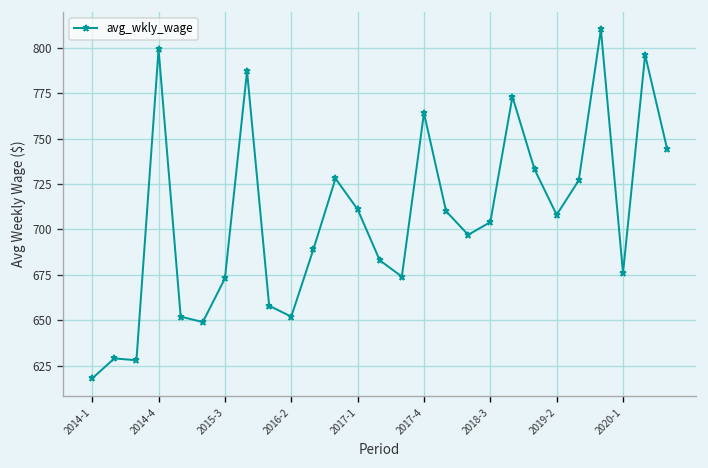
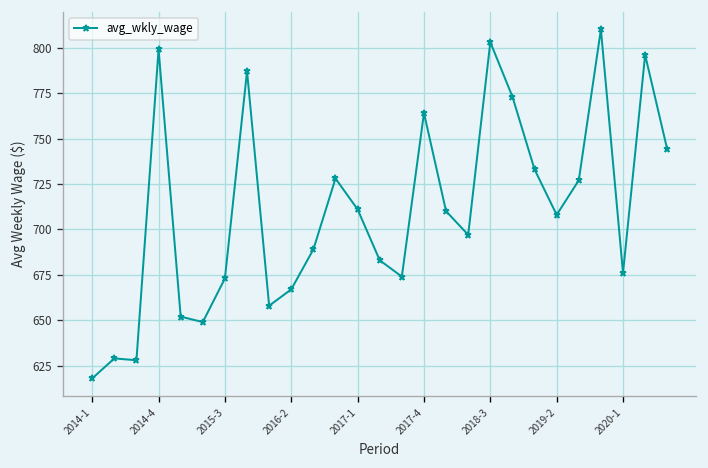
2016-2: 652 -> 667
2018-3: 704 -> 803
